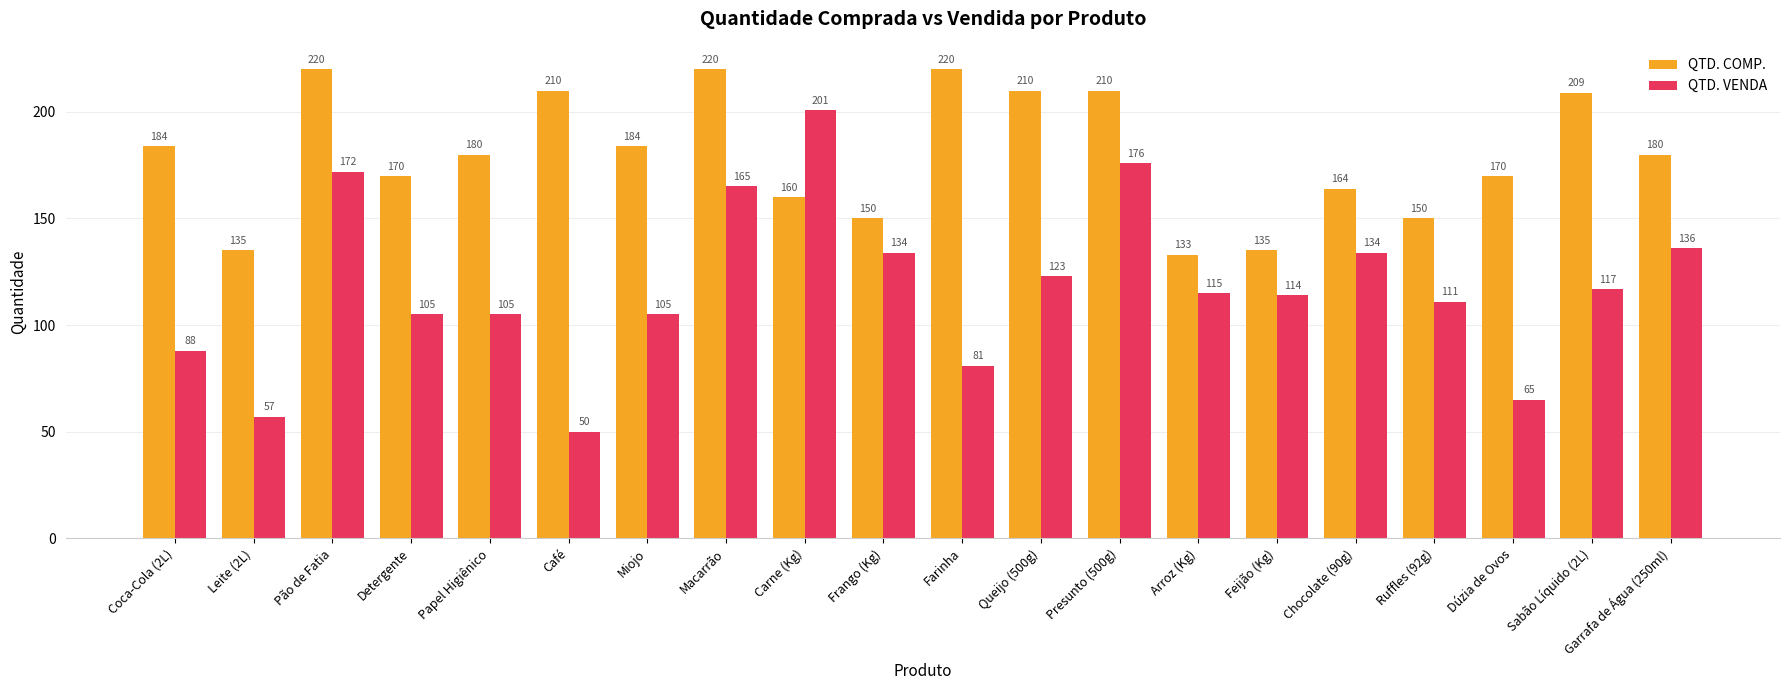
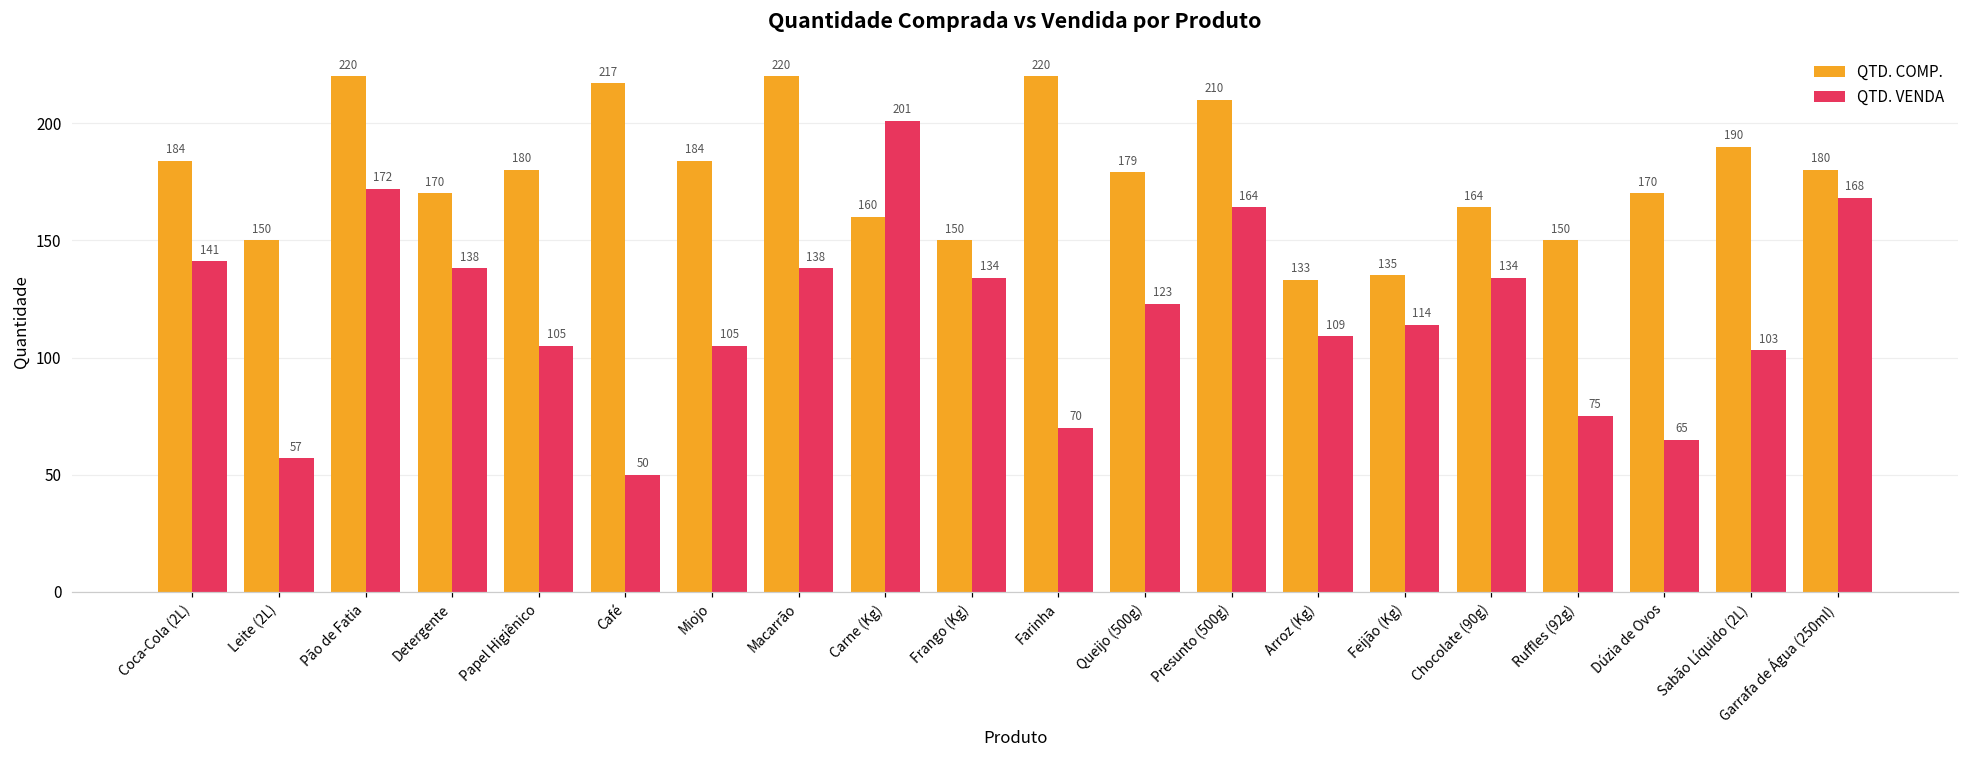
QTD. VENDA, Coca-Cola (2L): 88 -> 141
QTD. COMP., Leite (2L): 135 -> 150
QTD. VENDA, Detergente: 105 -> 138
QTD. COMP., Café: 210 -> 217
QTD. VENDA, Macarrão: 165 -> 138
QTD. VENDA, Farinha: 81 -> 70
QTD. COMP., Queijo (500g): 210 -> 179
QTD. VENDA, Presunto (500g): 176 -> 164
QTD. VENDA, Arroz (Kg): 115 -> 109
QTD. VENDA, Ruffles (92g): 111 -> 75
QTD. COMP., Sabão Líquido (2L): 209 -> 190
QTD. VENDA, Sabão Líquido (2L): 117 -> 103
QTD. VENDA, Garrafa de Água (250ml): 136 -> 168
